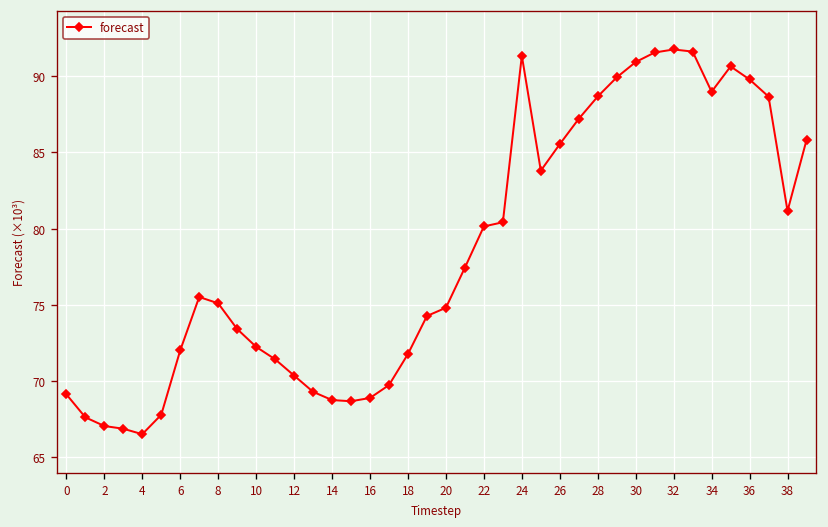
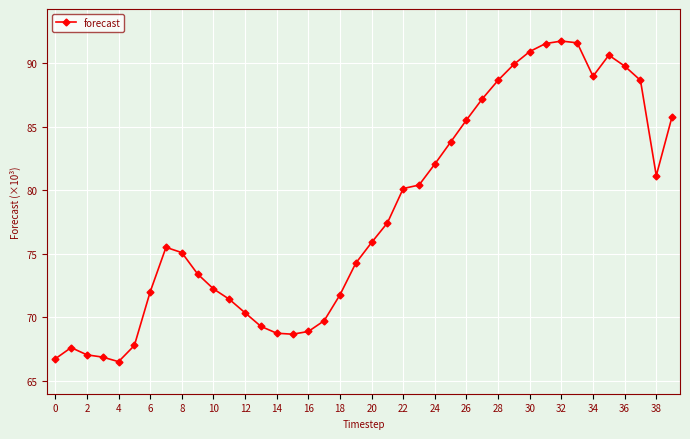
0: 69.1 -> 66.7
20: 74.8 -> 75.9
24: 91.4 -> 82.1
